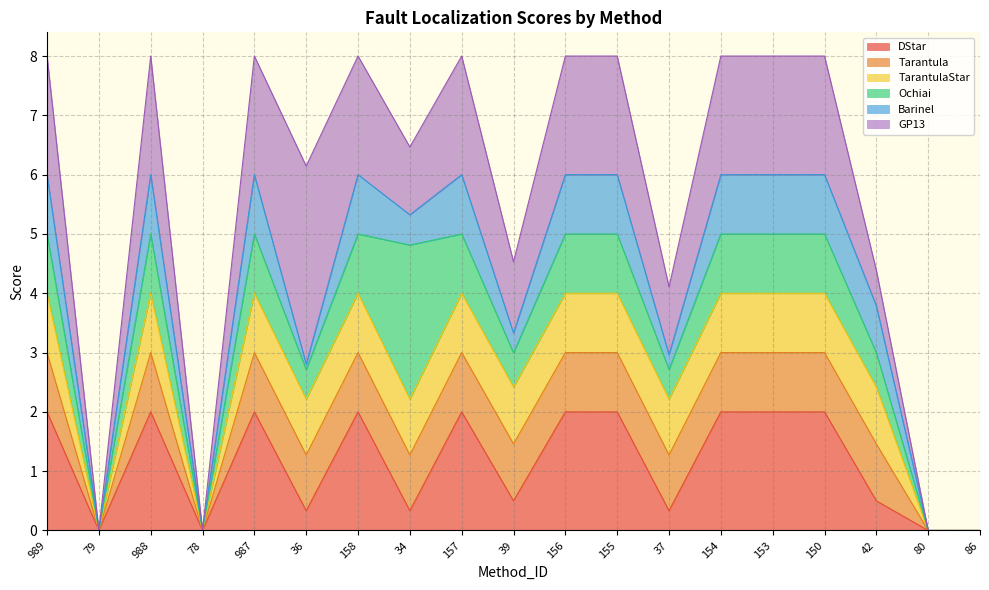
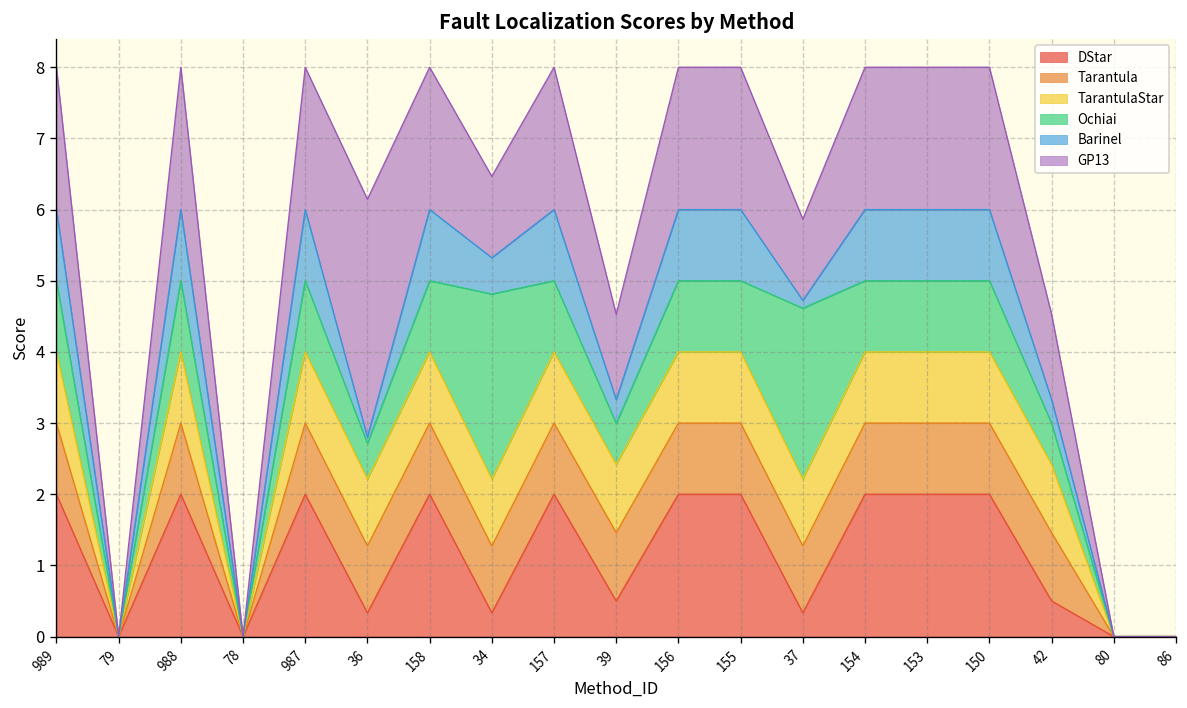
Ochiai, 37: 0.5 -> 2.4
Barinel, 37: 0.3 -> 0.1
Barinel, 42: 0.8 -> 0.3
GP13, 42: 0.6 -> 1.2
